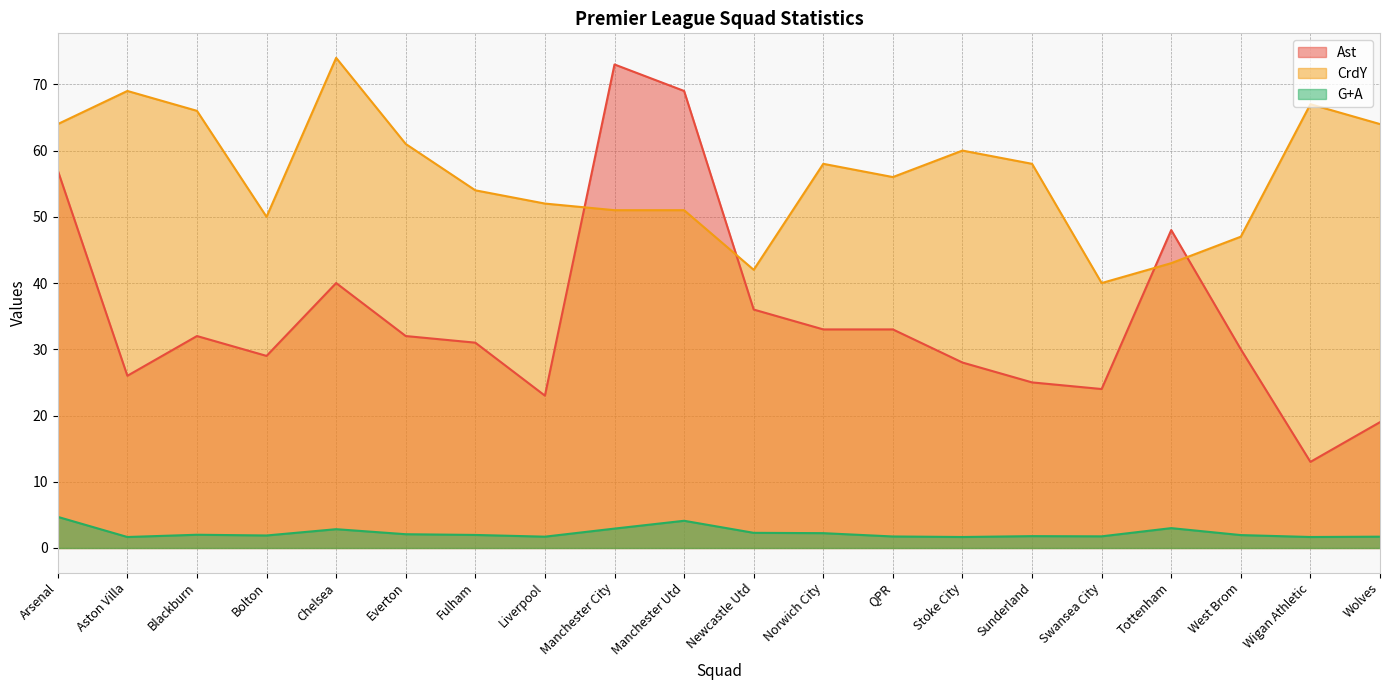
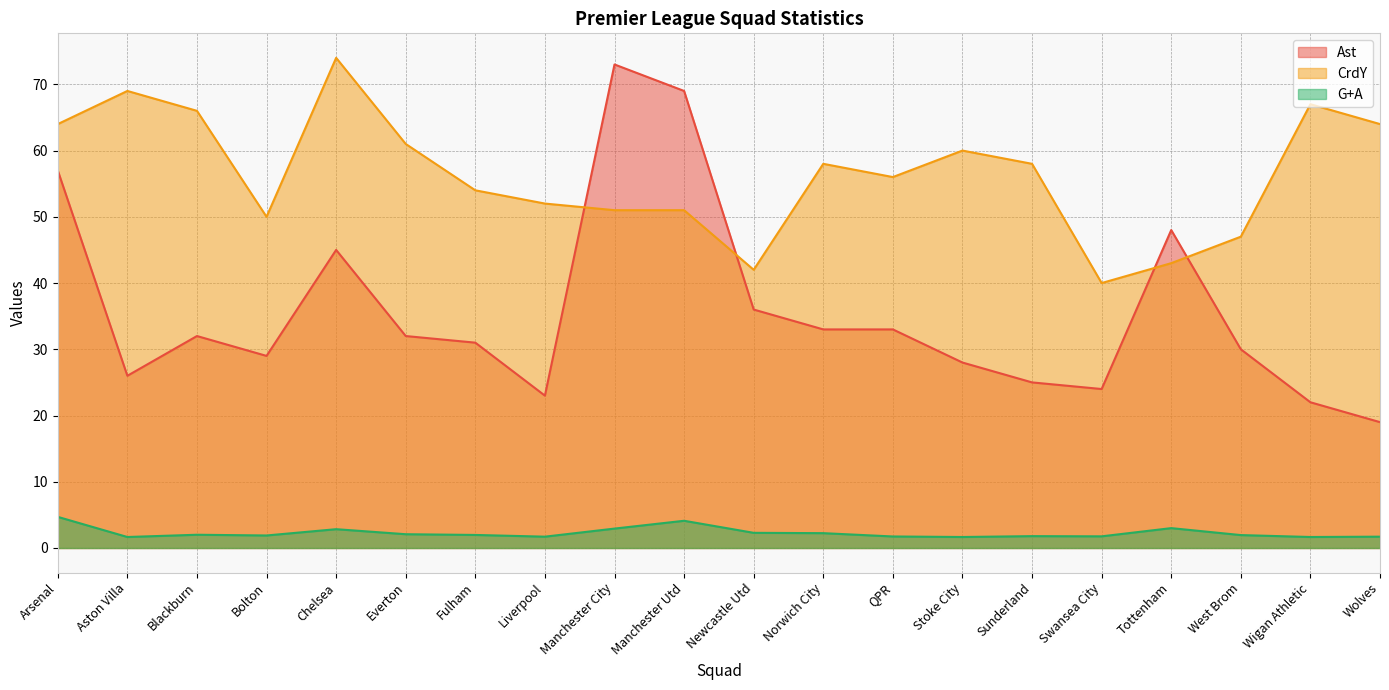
Ast, Chelsea: 40 -> 45
Ast, Wigan Athletic: 13 -> 22
